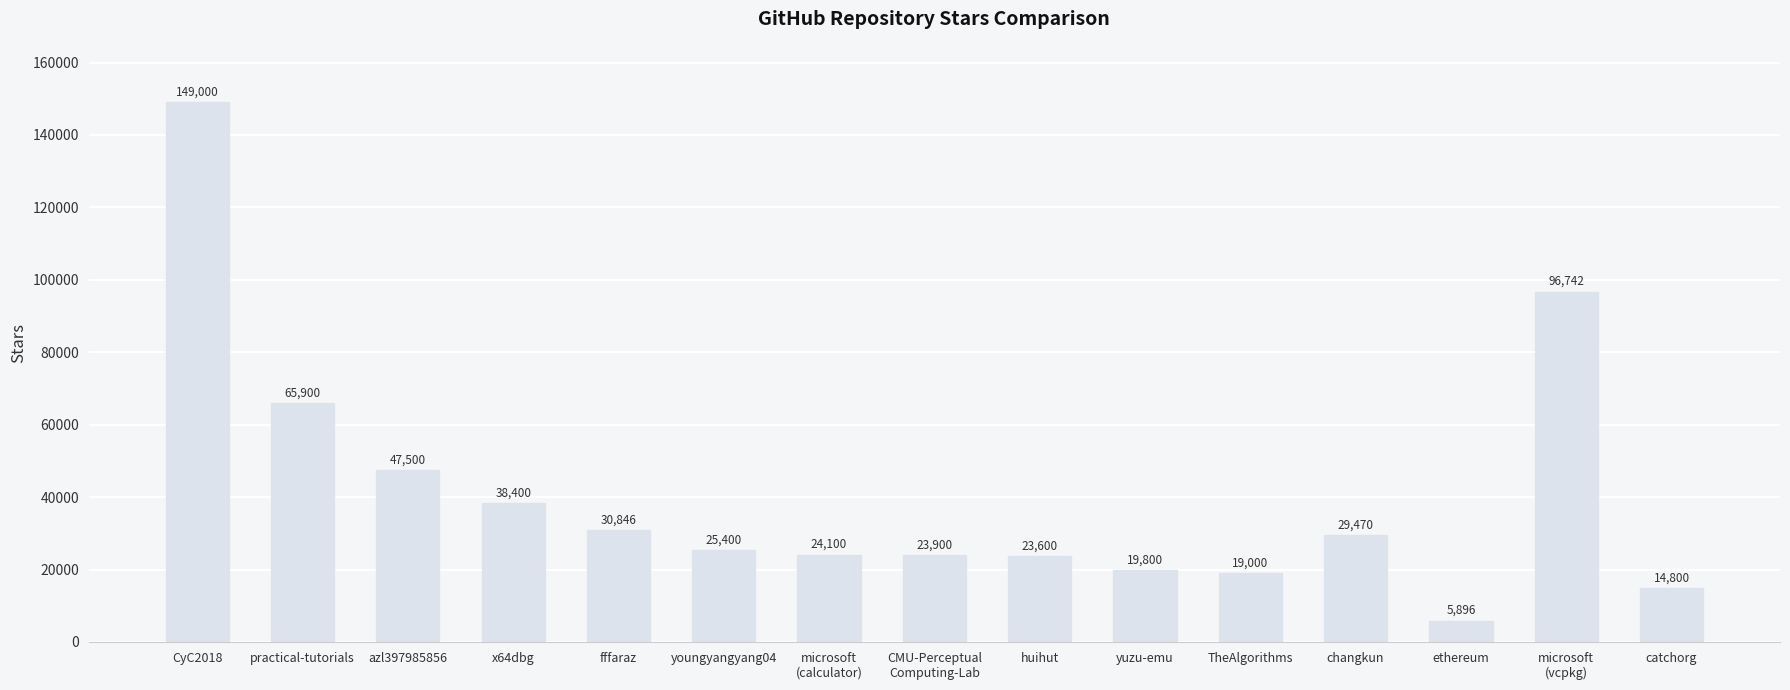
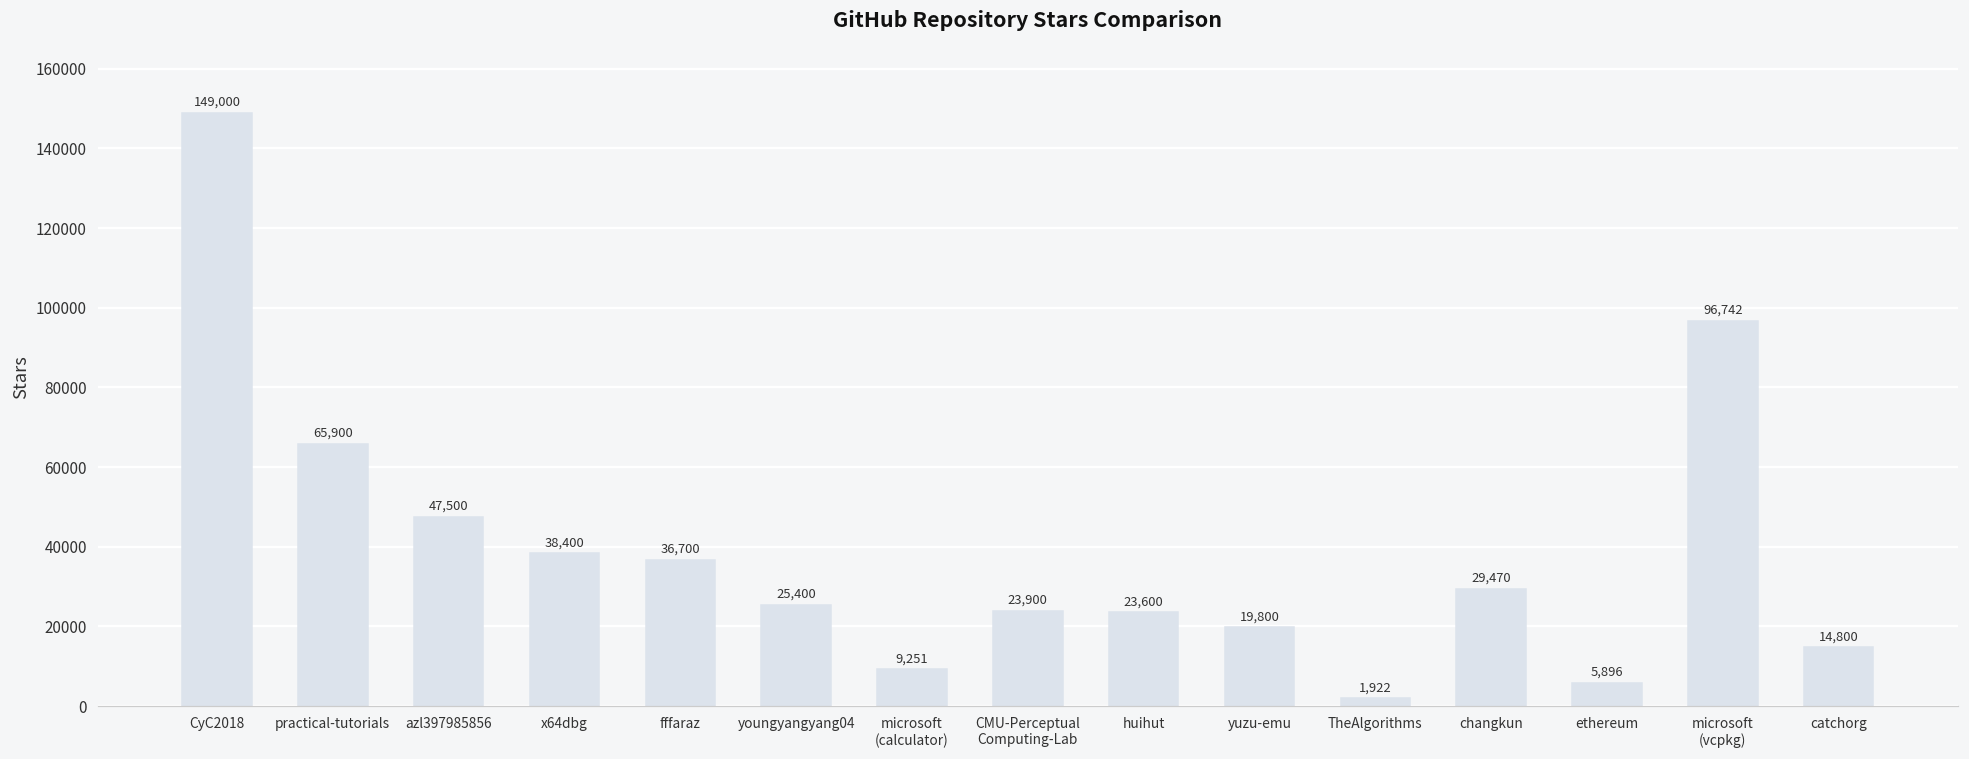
fffaraz: 30,846 -> 36,700
microsoft (calculator): 24,100 -> 9,251
TheAlgorithms: 19,000 -> 1,922
